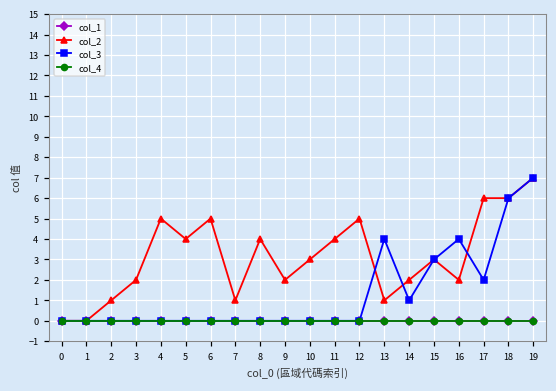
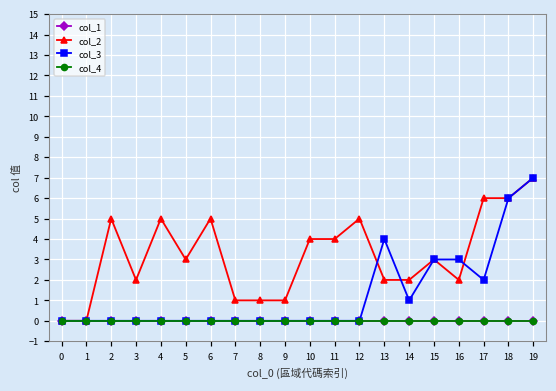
col_2, 2: 1 -> 5
col_2, 5: 4 -> 3
col_2, 8: 4 -> 1
col_2, 9: 2 -> 1
col_2, 10: 3 -> 4
col_2, 13: 1 -> 2
col_3, 16: 4 -> 3
